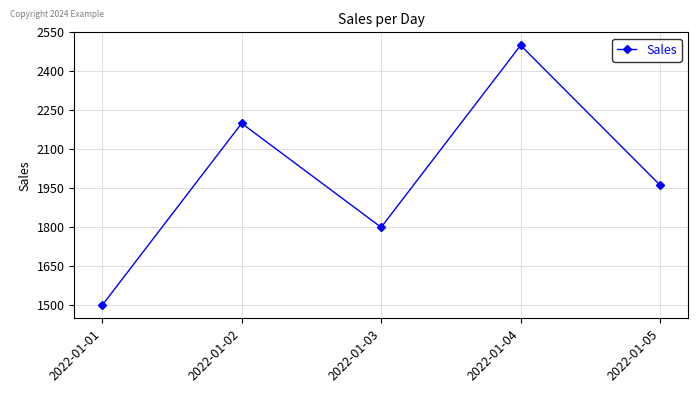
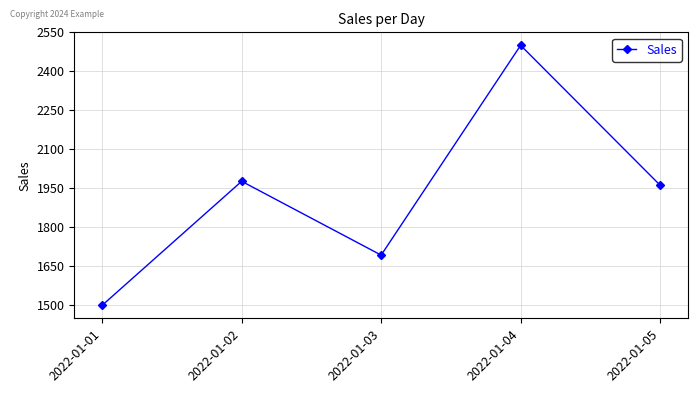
2022-01-02: 2200 -> 1980
2022-01-03: 1800 -> 1690
